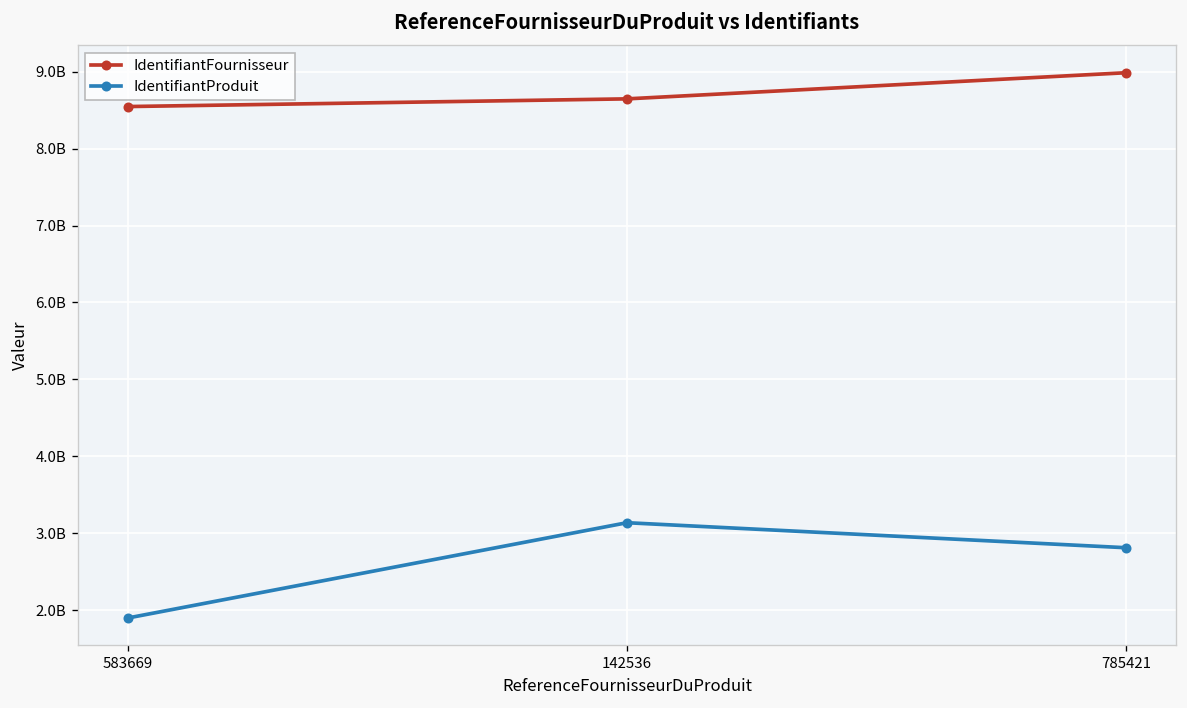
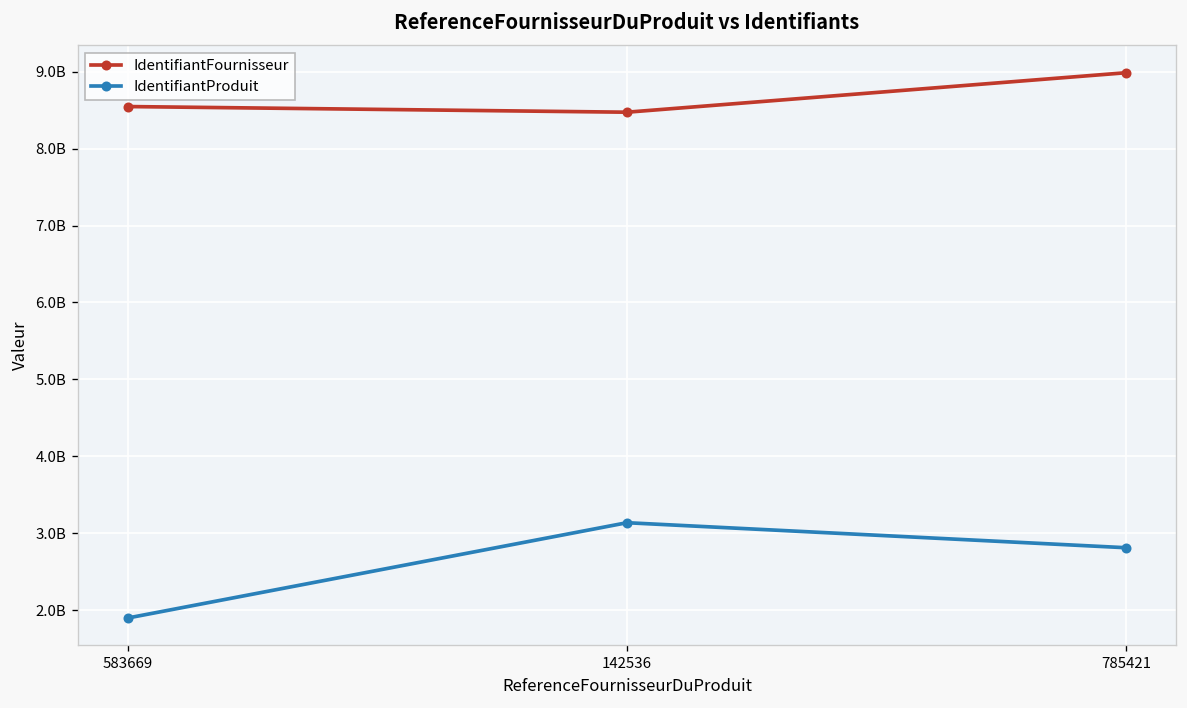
IdentifiantFournisseur, 142536: 8600000000 -> 8500000000
